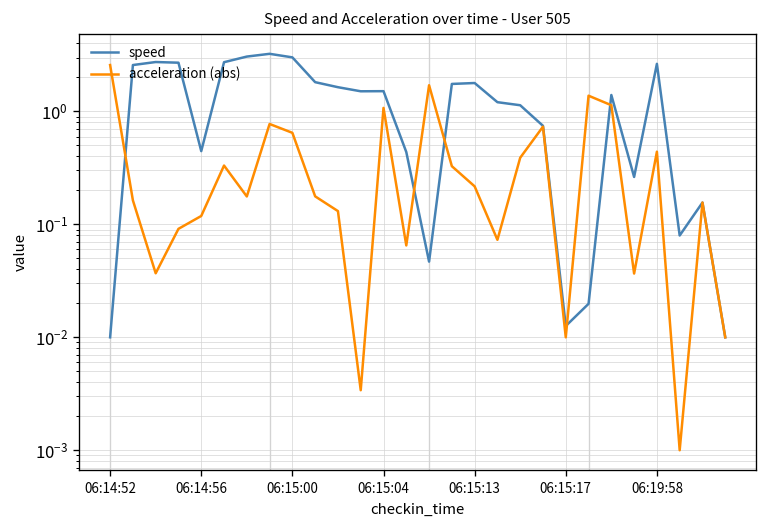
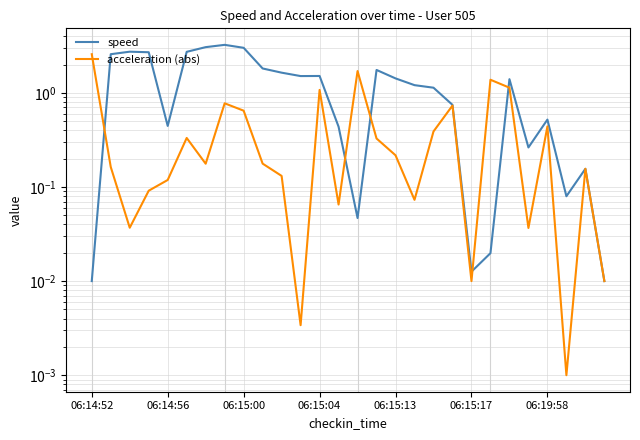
speed, 06:15:13: 1.8 -> 1.4
speed, 06:19:58: 2.6 -> 0.5
